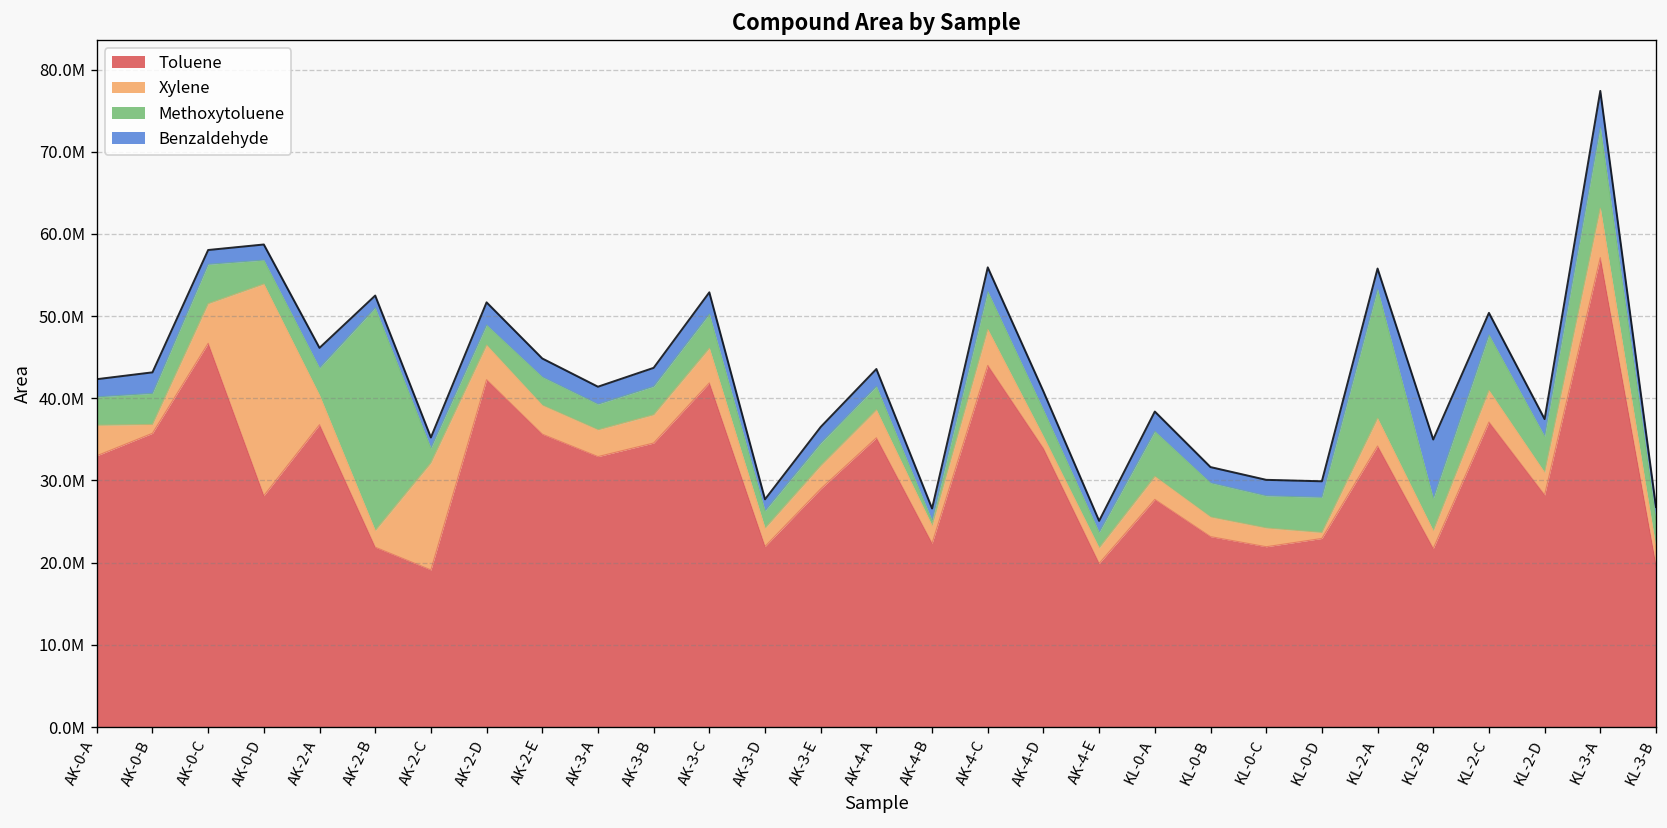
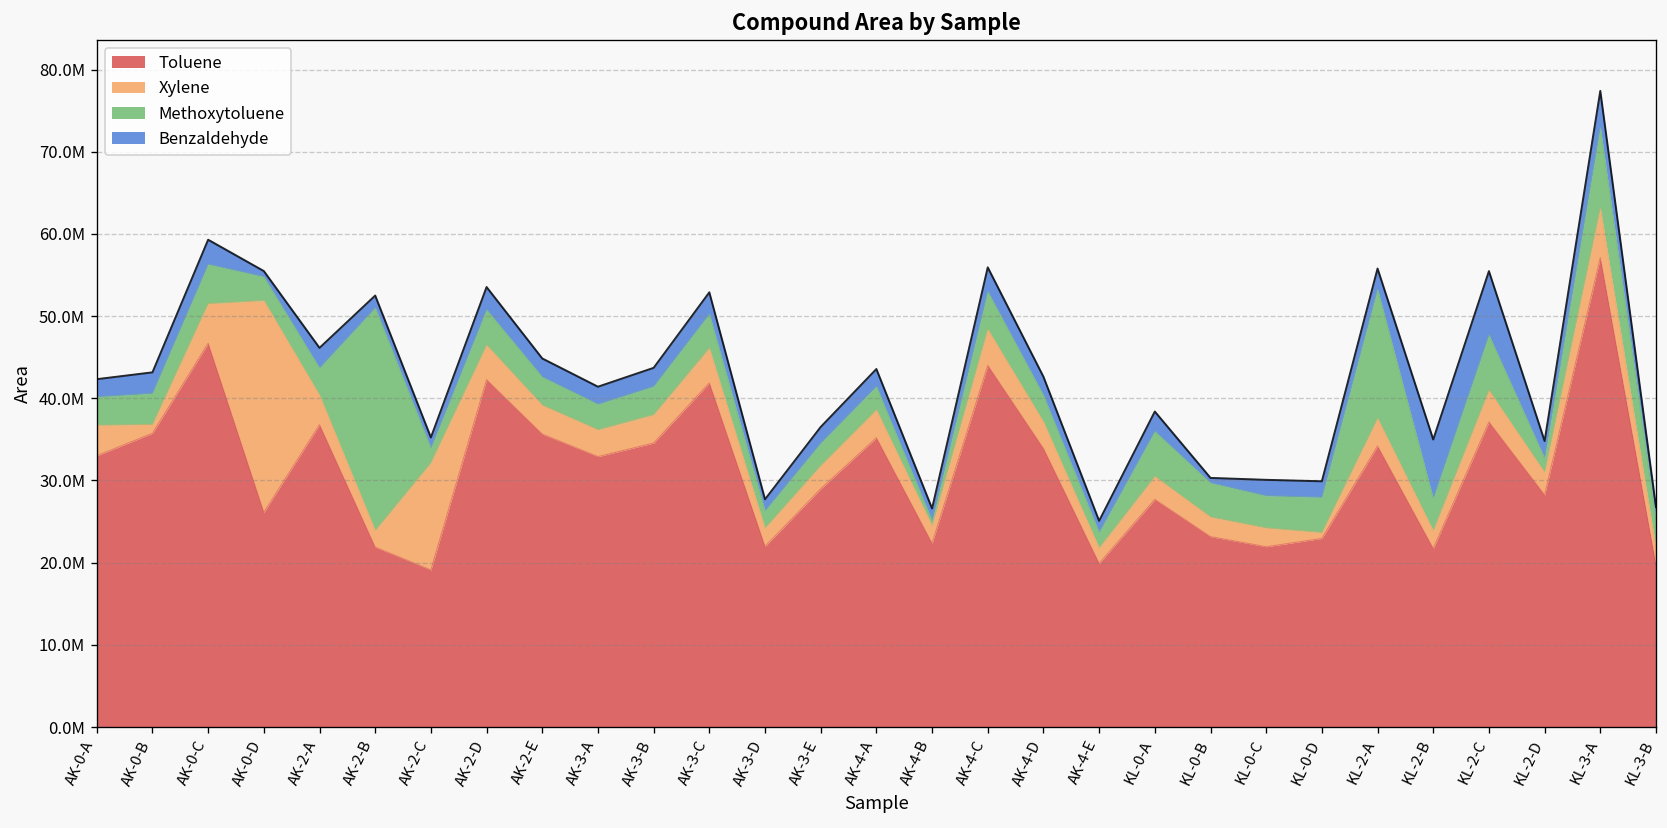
Benzaldehyde, AK-0-C: 2000000 -> 3000000
Toluene, AK-0-D: 28000000 -> 26000000
Benzaldehyde, AK-0-D: 2000000 -> 1000000
Methoxytoluene, AK-2-D: 2000000 -> 4000000
Xylene, AK-4-D: 1000000 -> 3000000
Benzaldehyde, KL-0-B: 2000000 -> 1000000
Benzaldehyde, KL-2-C: 3000000 -> 8000000
Methoxytoluene, KL-2-D: 4000000 -> 2000000
